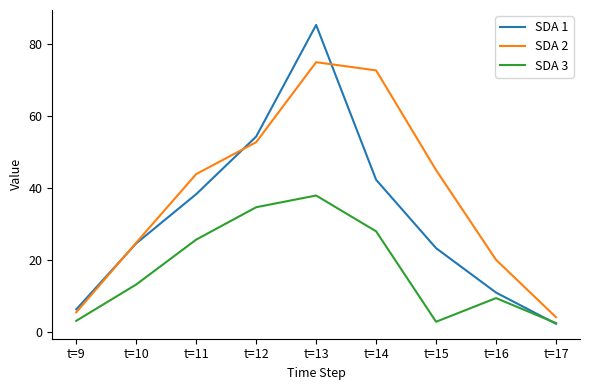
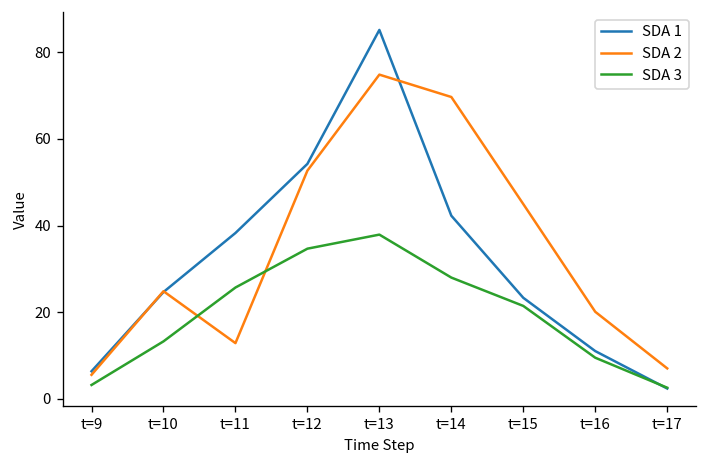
SDA 2, t=11: 44 -> 13
SDA 2, t=14: 73 -> 70
SDA 3, t=15: 3 -> 21
SDA 2, t=17: 4 -> 7
